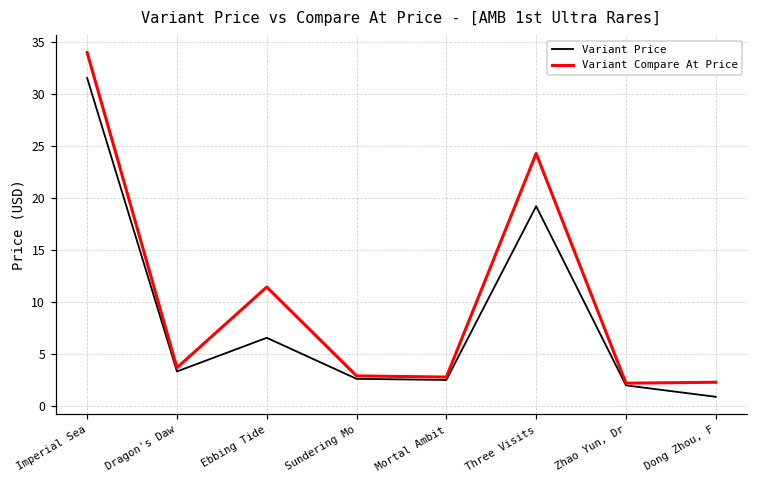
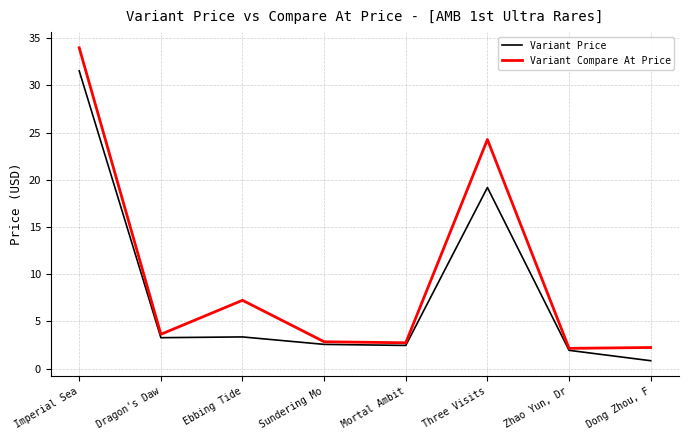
Variant Price, Ebbing Tide: 7 -> 3
Variant Compare At Price, Ebbing Tide: 11 -> 7
